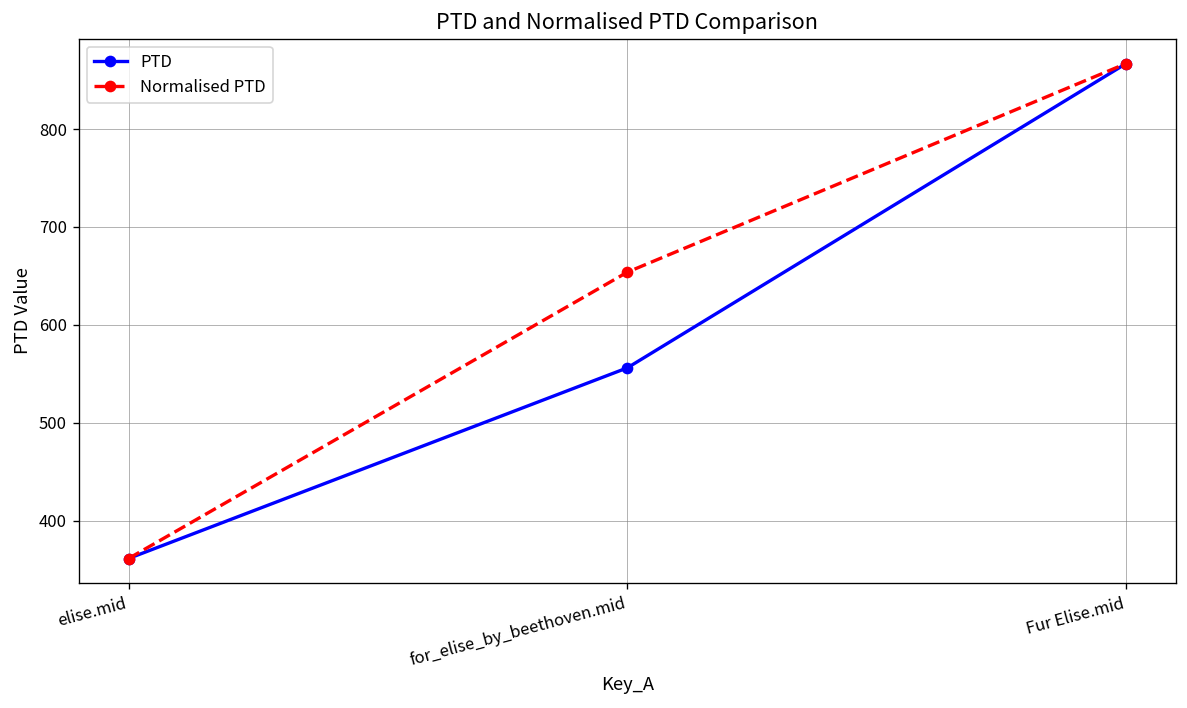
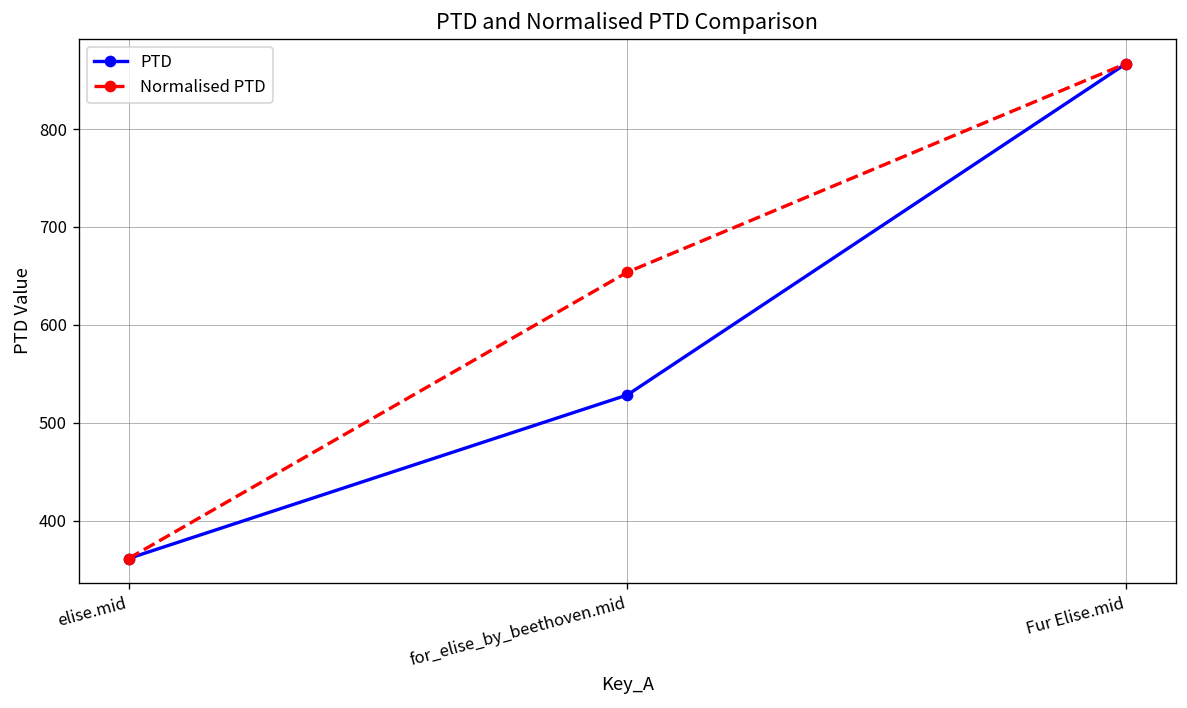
PTD, for_elise_by_beethoven.mid: 560 -> 530
